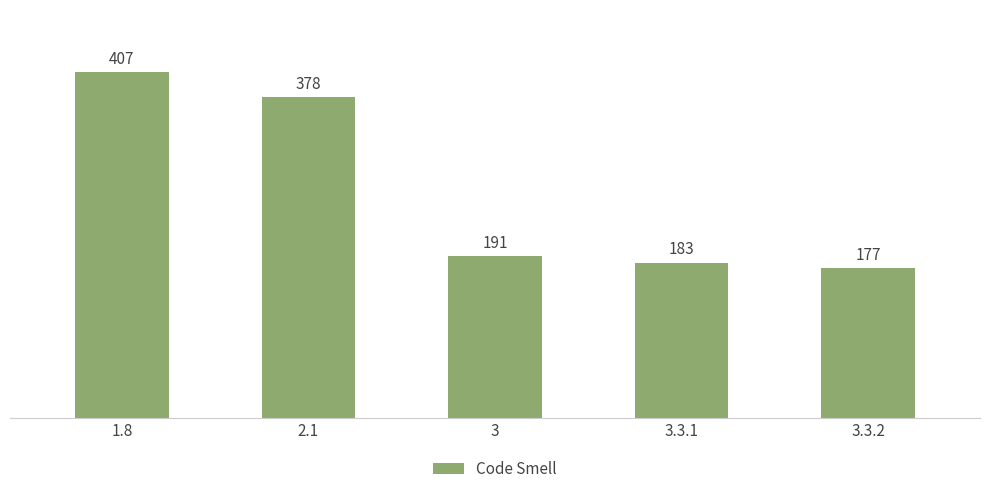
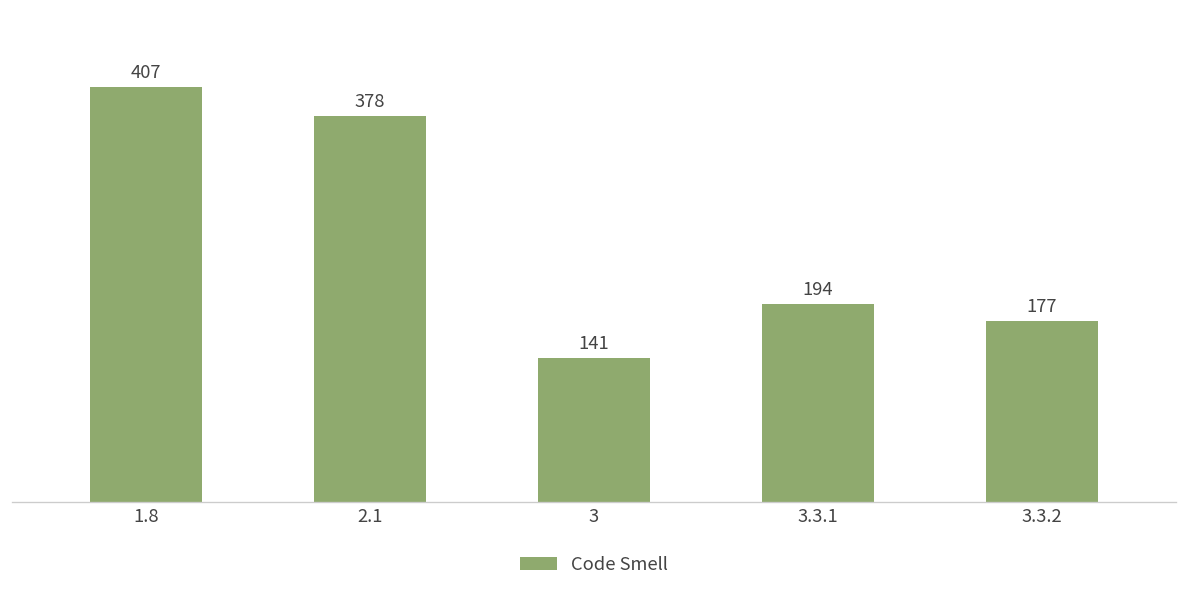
3: 191 -> 141
3.3.1: 183 -> 194
